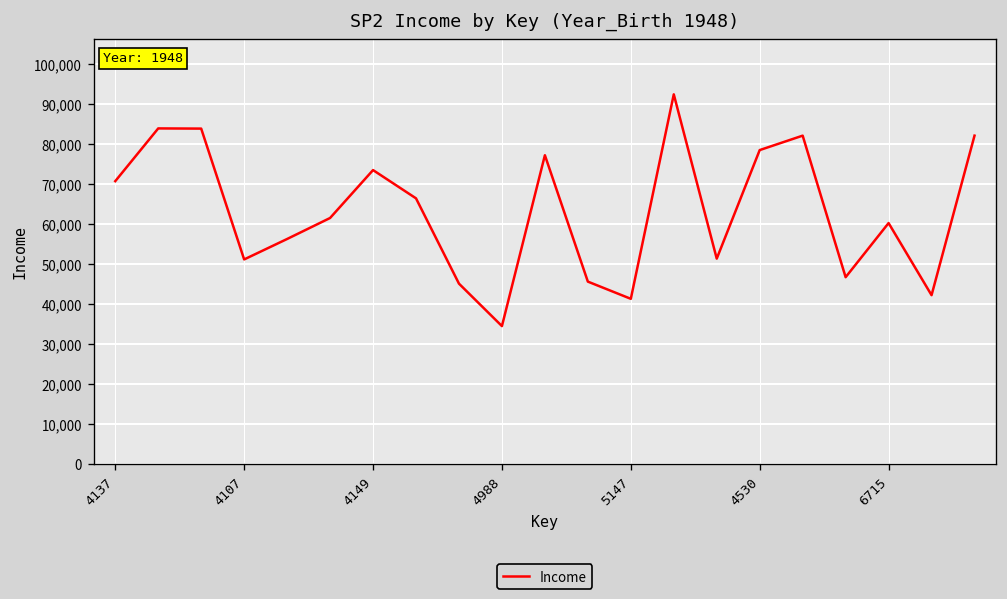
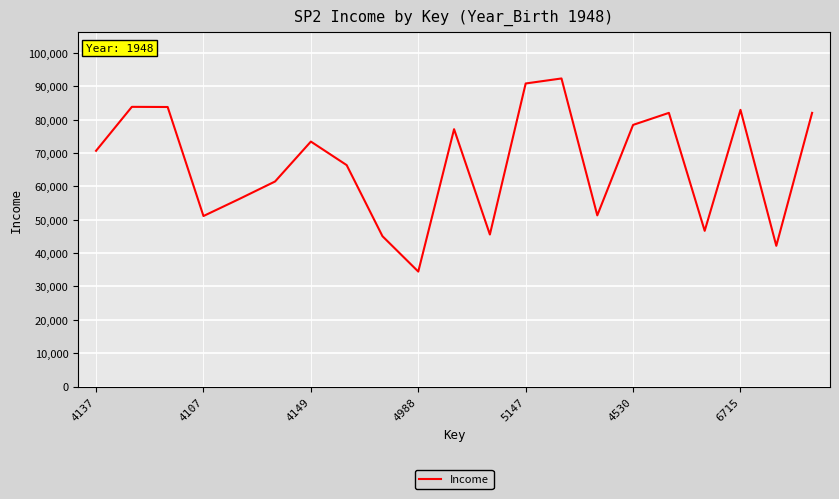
5147: 41,000 -> 91,000
6715: 60,000 -> 83,000
